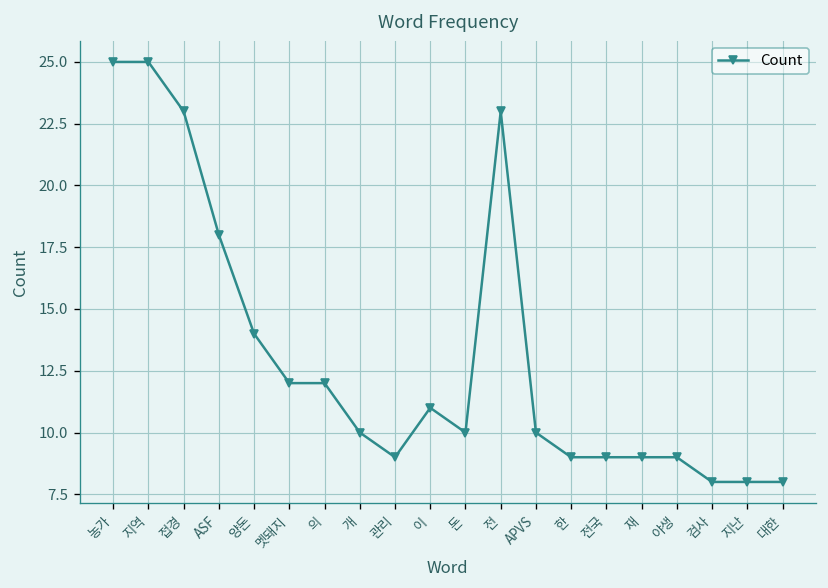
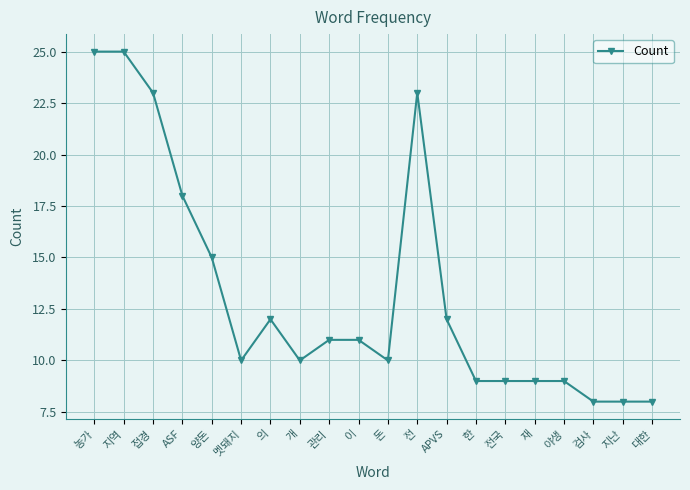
양돈: 14 -> 15
멧돼지: 12 -> 10
관리: 9 -> 11
APVS: 10 -> 12
